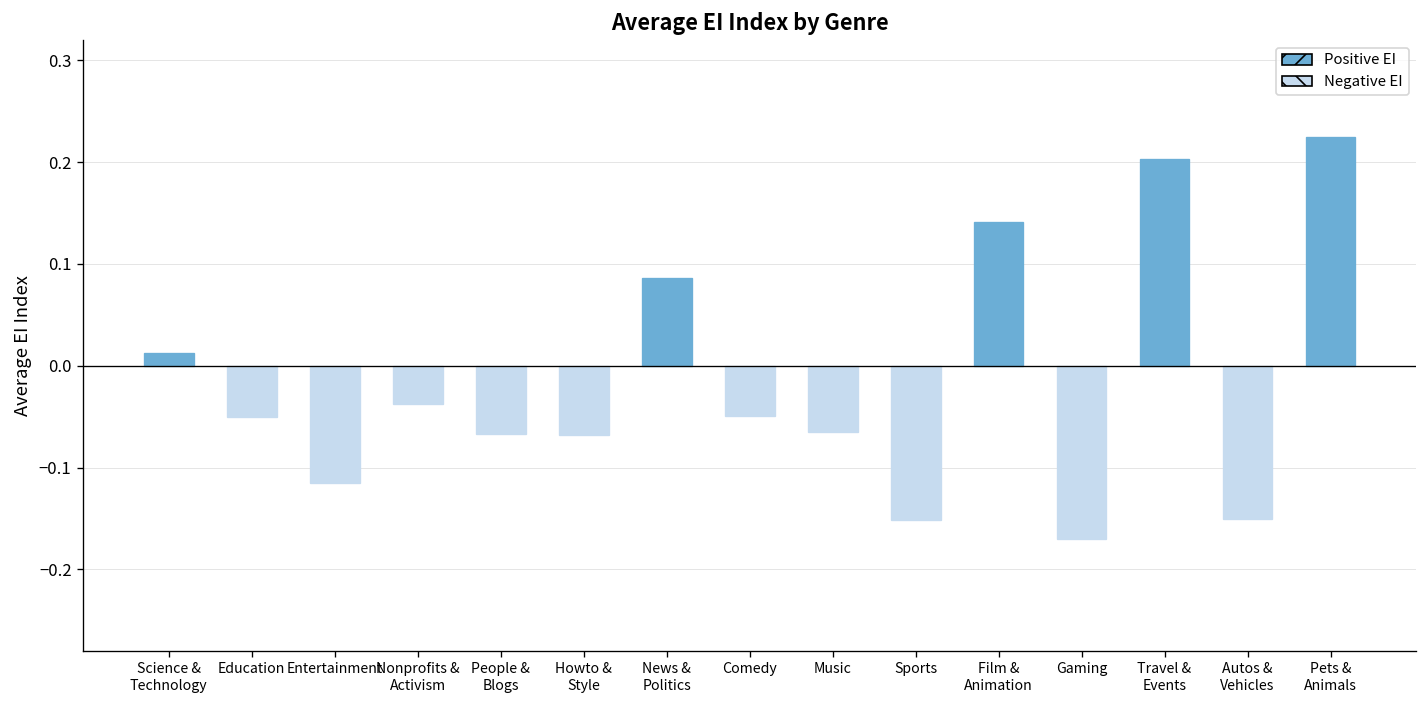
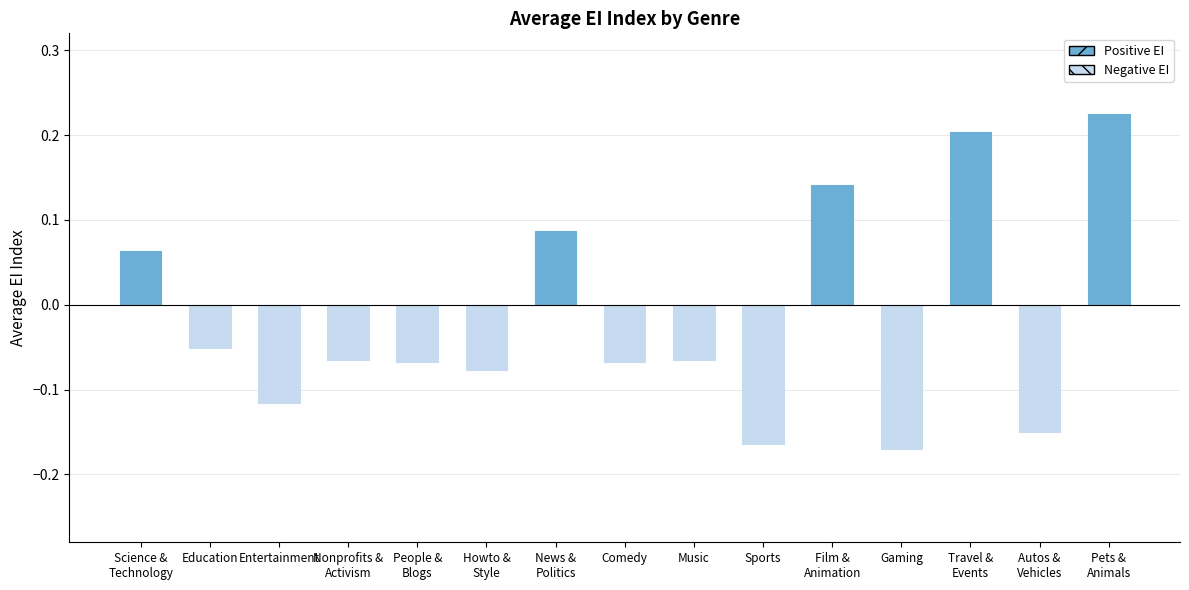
Science & Technology: 0.01 -> 0.06
Nonprofits & Activism: -0.04 -> -0.06
Howto & Style: -0.07 -> -0.08
Comedy: -0.05 -> -0.07
Sports: -0.15 -> -0.16
